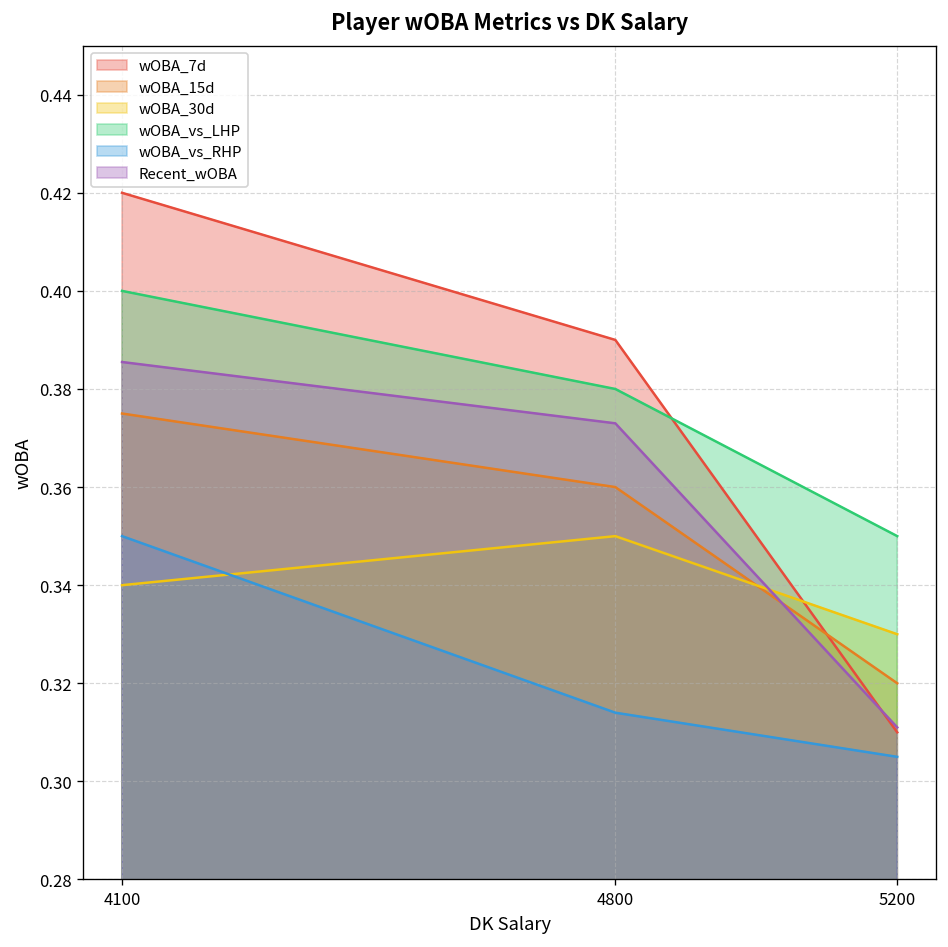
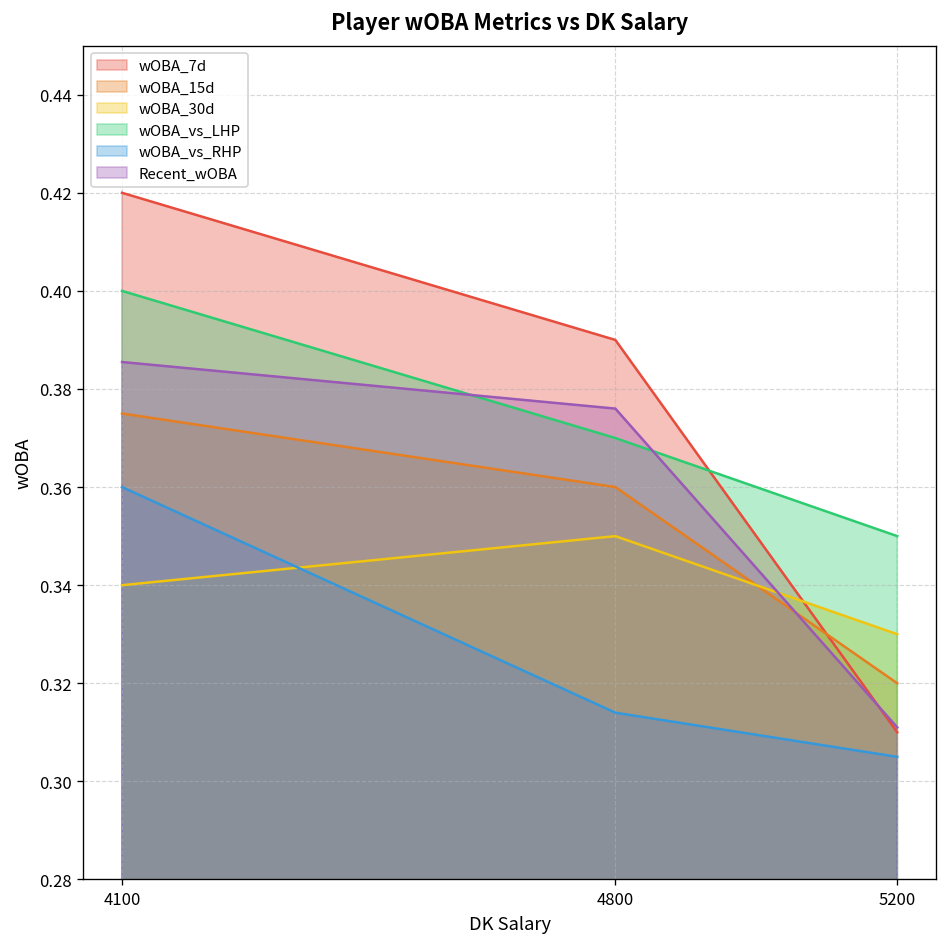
wOBA_vs_RHP, 4100: 0.35 -> 0.36
wOBA_vs_LHP, 4800: 0.38 -> 0.37
Recent_wOBA, 4800: 0.373 -> 0.376
